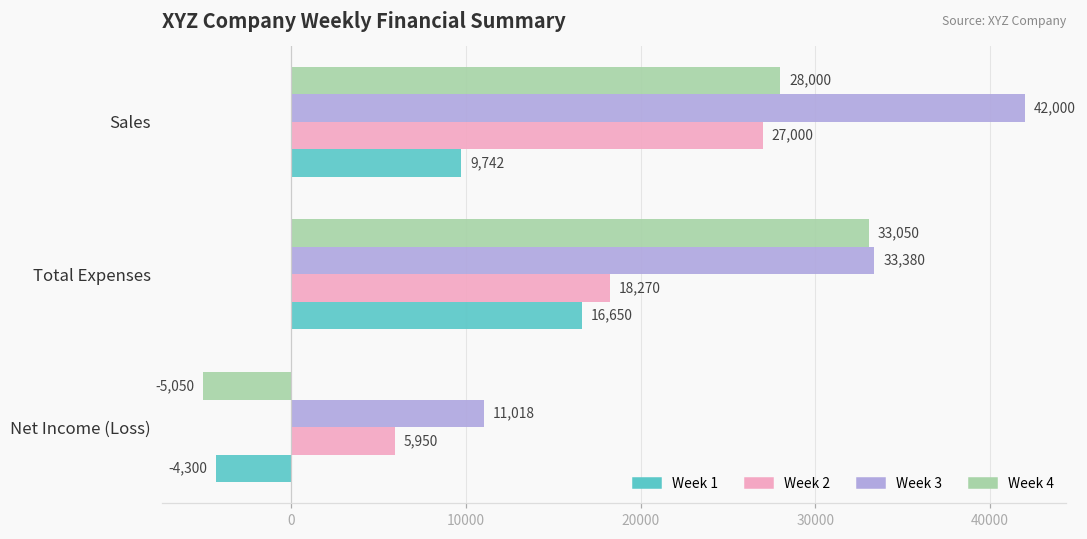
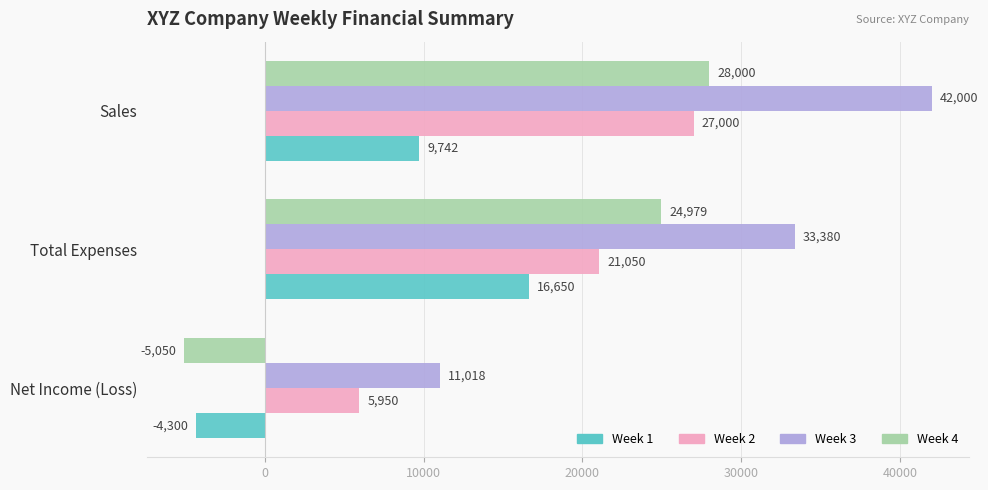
Week 4, Total Expenses: 33,050 -> 24,979
Week 2, Total Expenses: 18,270 -> 21,050
